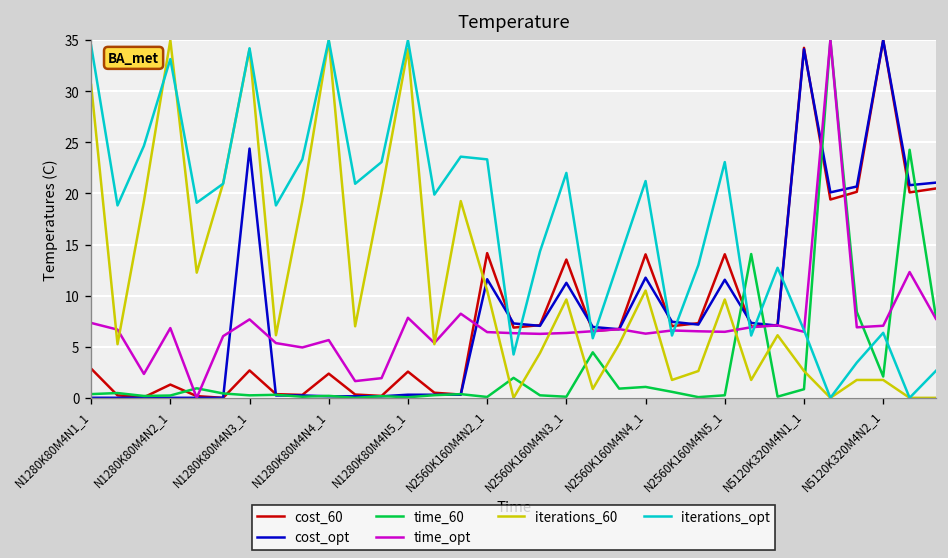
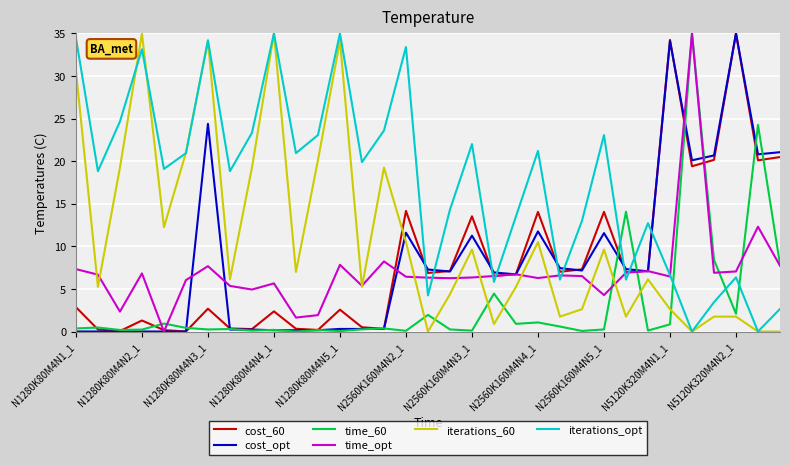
iterations_opt, N2560K160M4N2_1: 23 -> 33
time_opt, N2560K160M4N5_1: 6 -> 4
